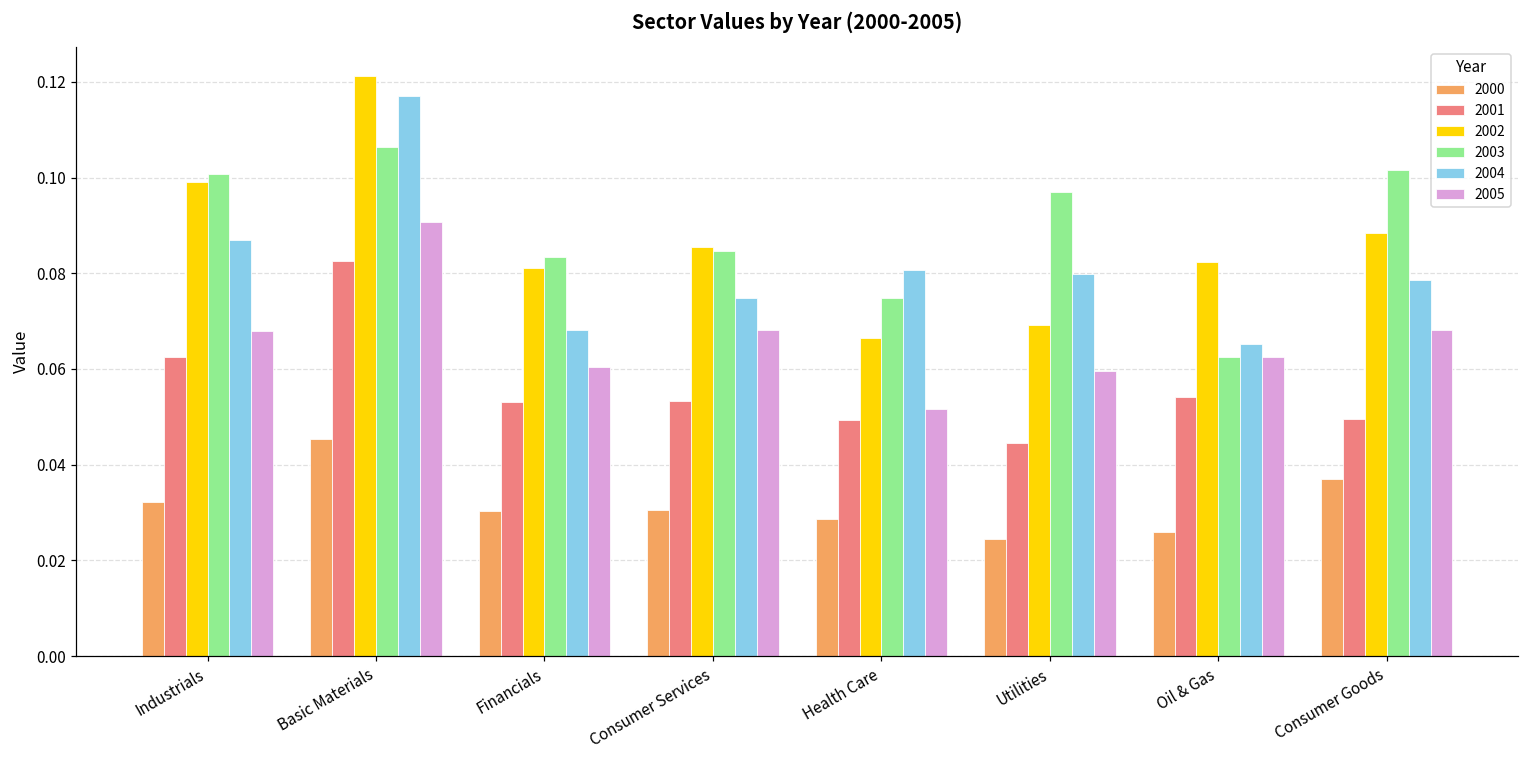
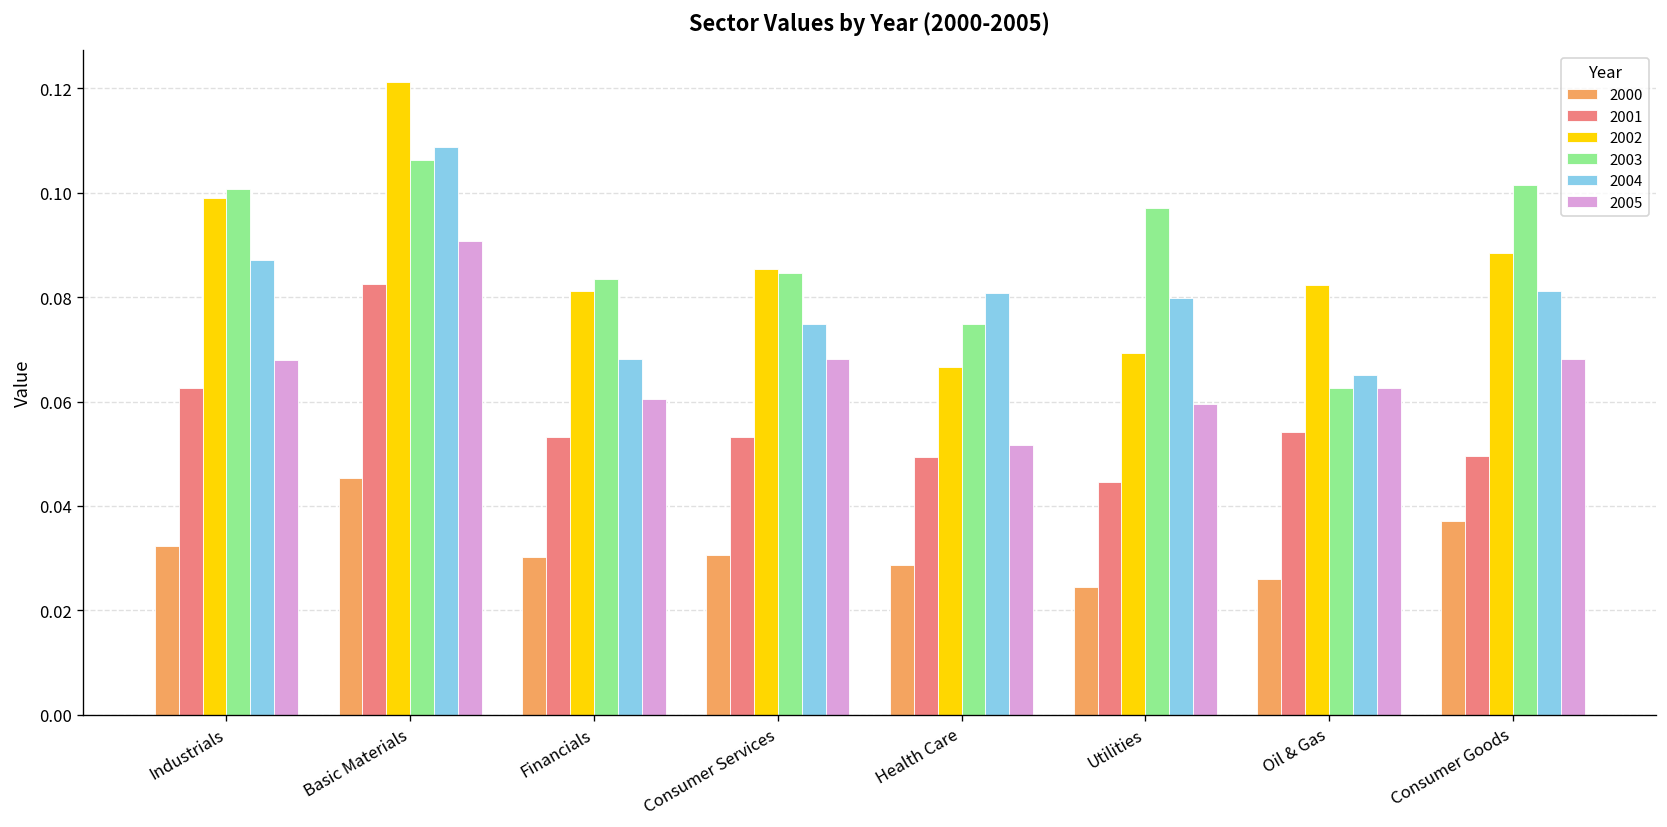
2004, Basic Materials: 0.117 -> 0.109
2004, Consumer Goods: 0.079 -> 0.081
